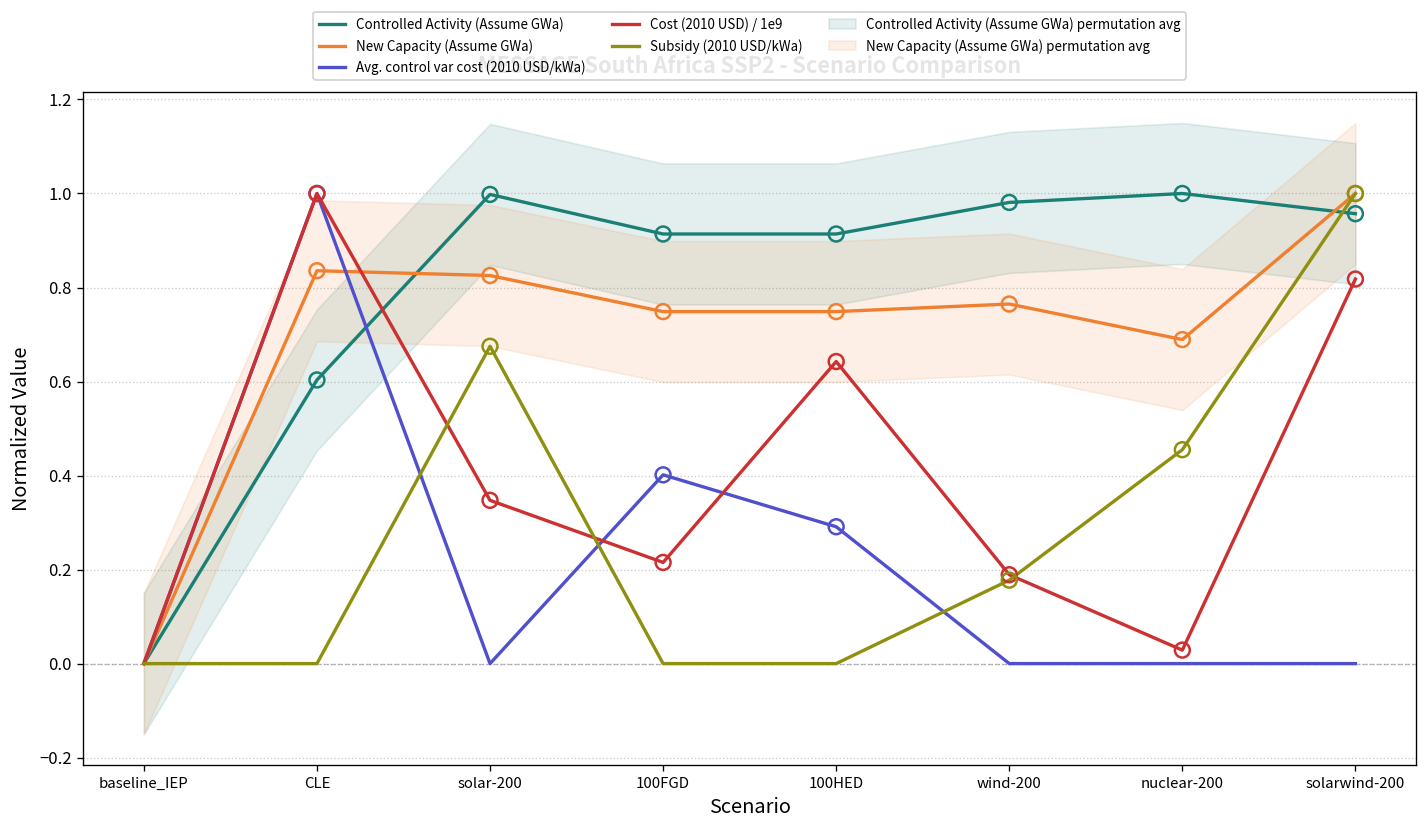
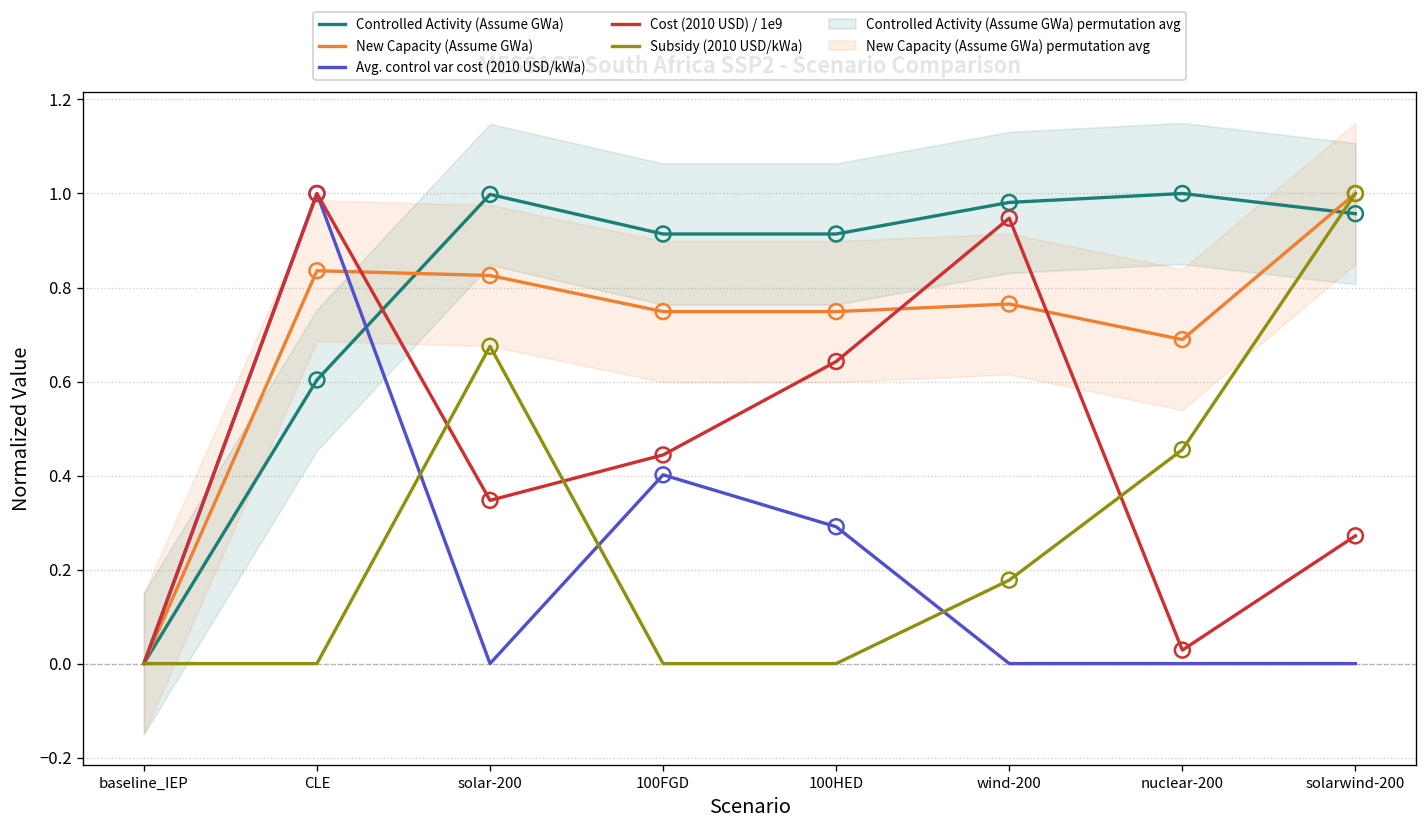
Cost (2010 USD) / 1e9, 100FGD: 0.22 -> 0.44
Cost (2010 USD) / 1e9, wind-200: 0.19 -> 0.95
Cost (2010 USD) / 1e9, solarwind-200: 0.82 -> 0.27
